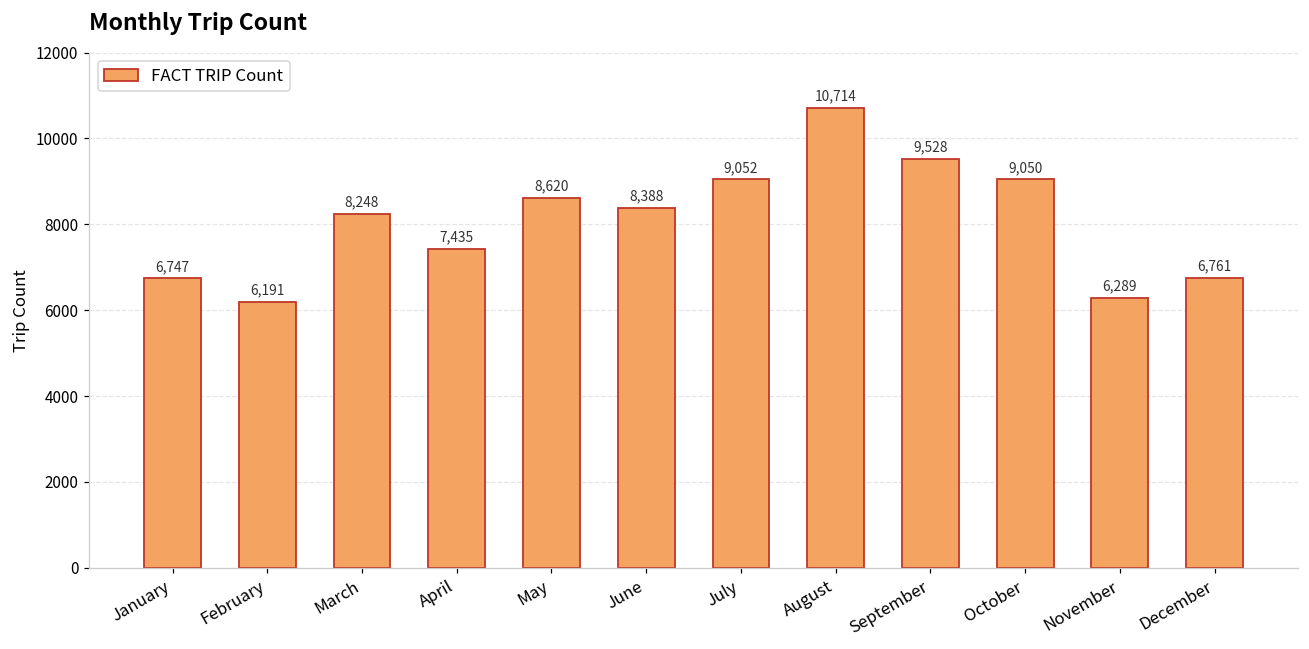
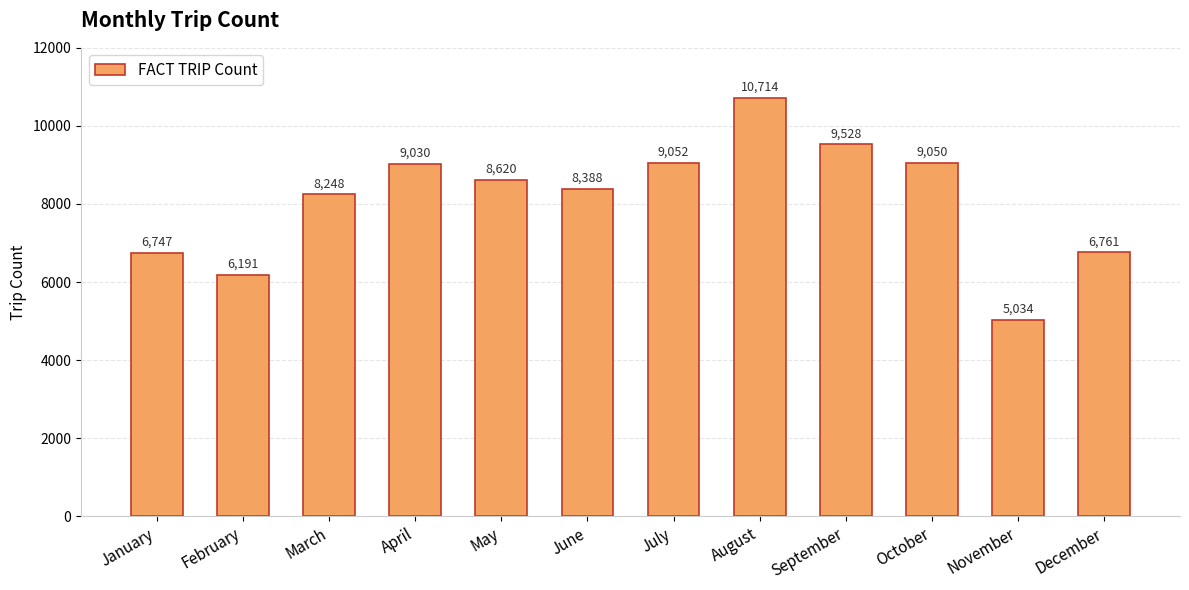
April: 7,435 -> 9,030
November: 6,289 -> 5,034
